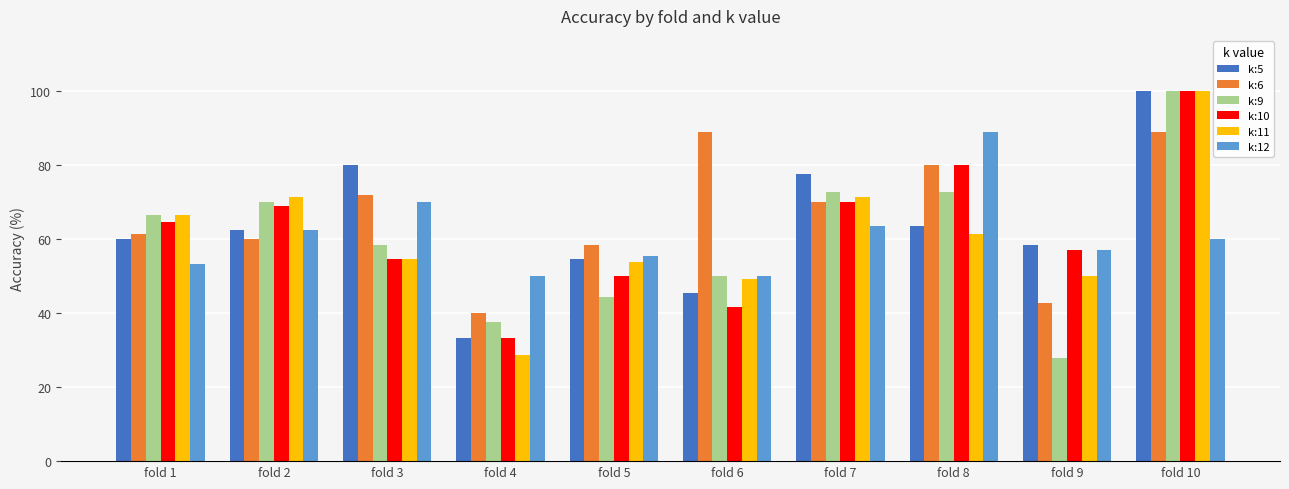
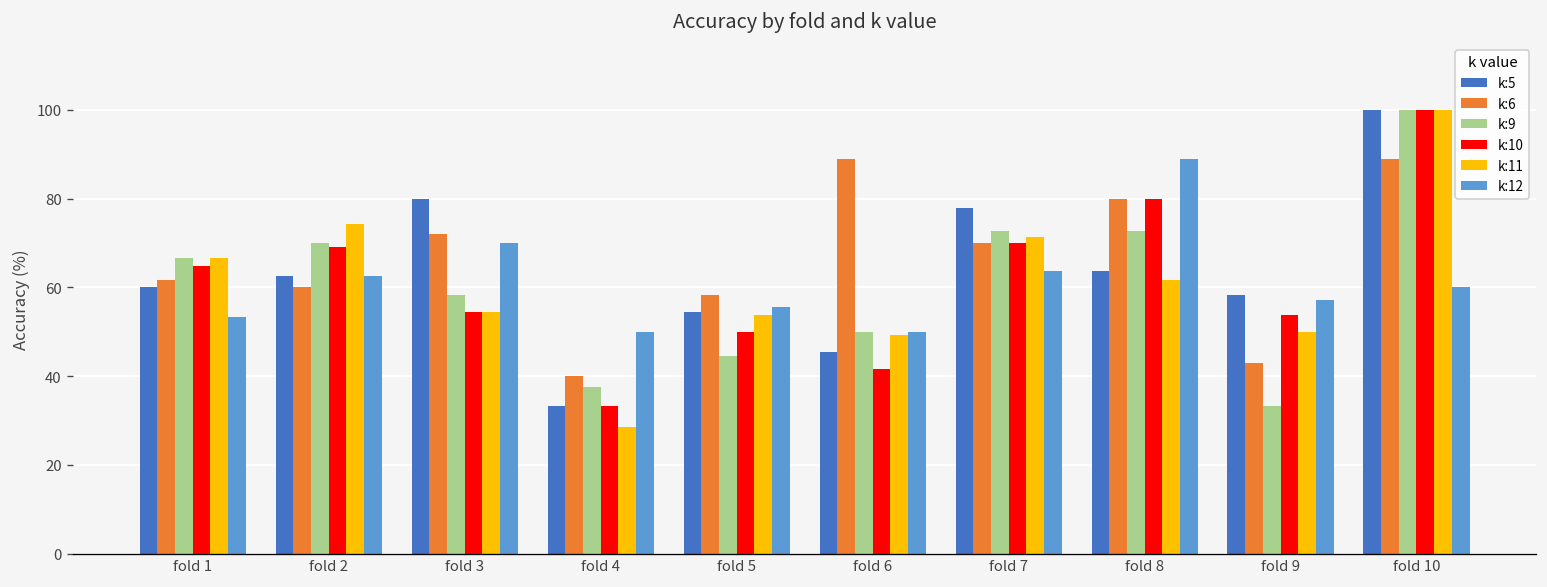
k:11, fold 2: 71 -> 74
k:9, fold 9: 28 -> 33
k:10, fold 9: 57 -> 54
